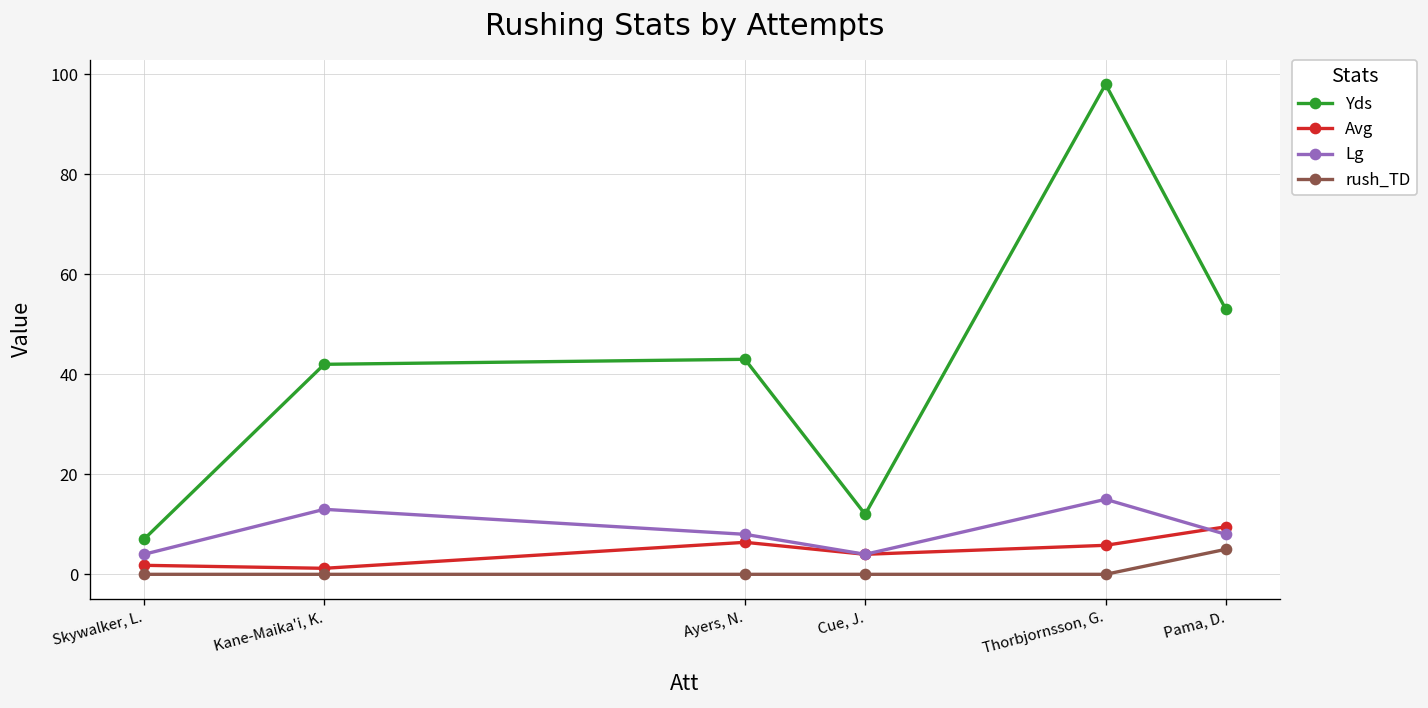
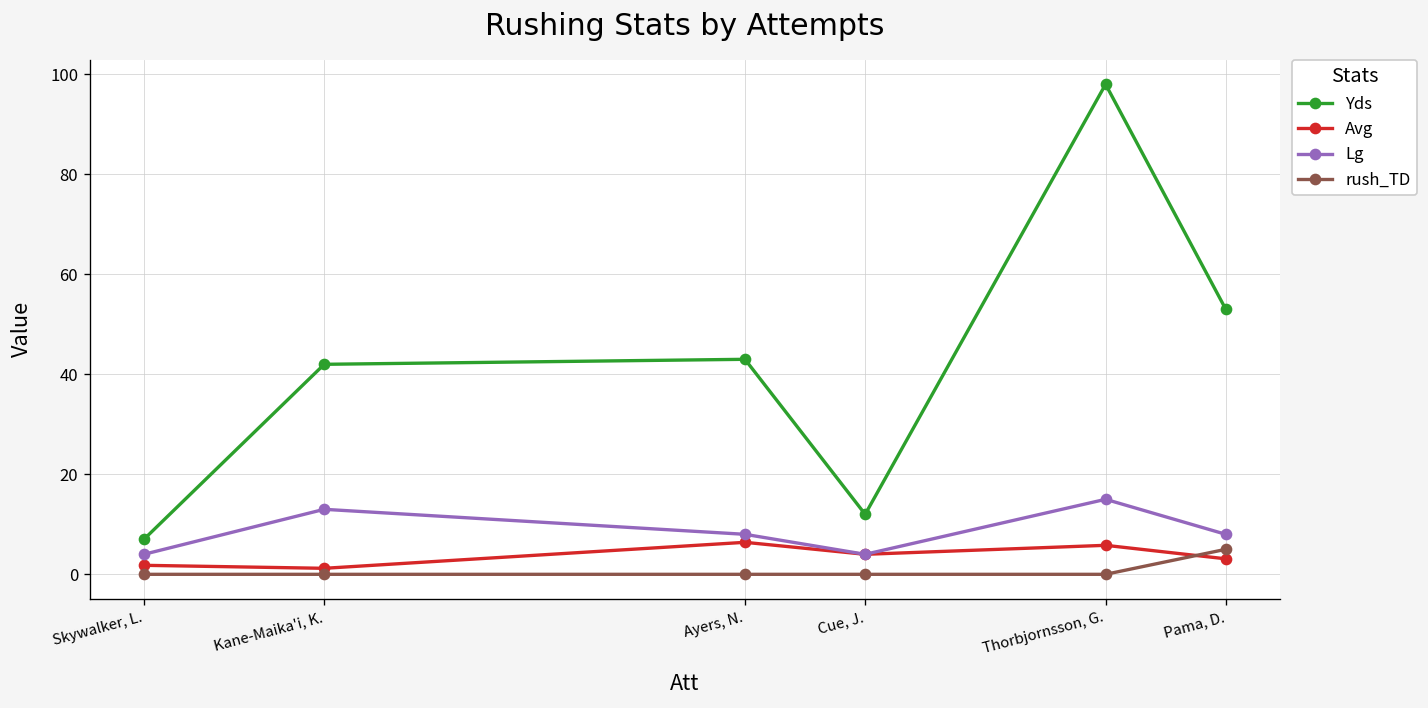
Avg, Pama, D.: 10 -> 3
